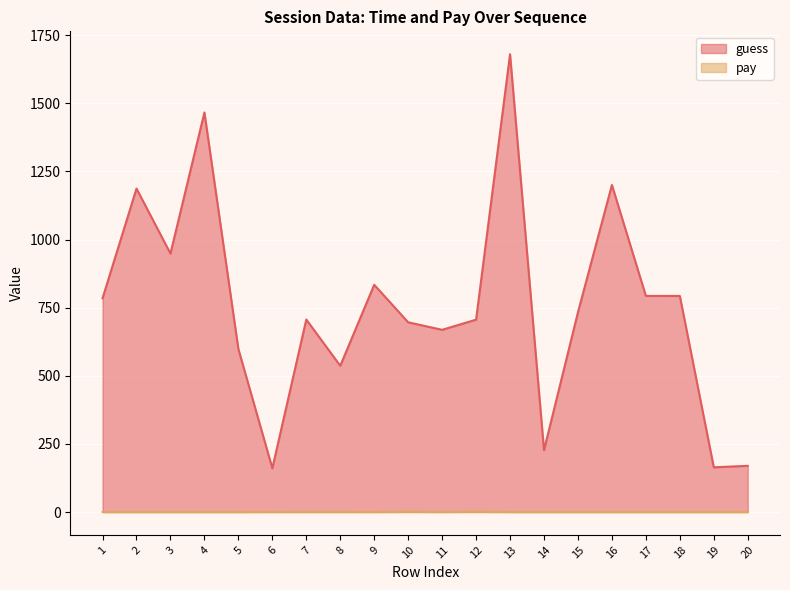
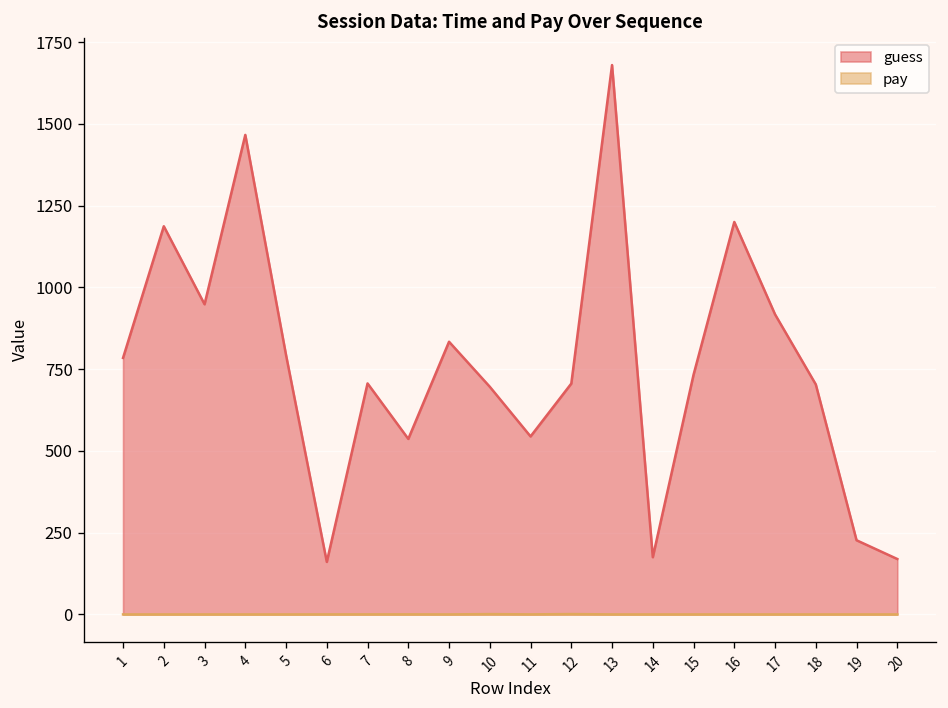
guess, 5: 600 -> 790
guess, 11: 670 -> 540
guess, 14: 230 -> 170
guess, 17: 790 -> 920
guess, 18: 790 -> 700
guess, 19: 160 -> 230
